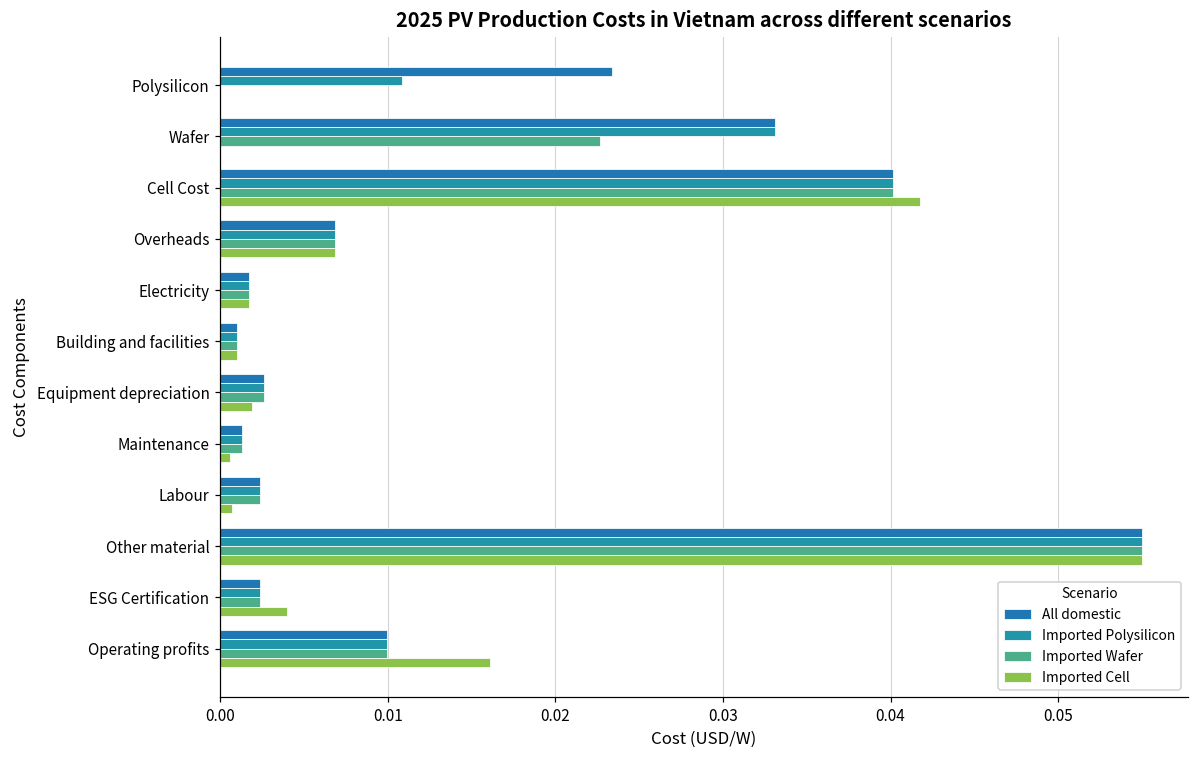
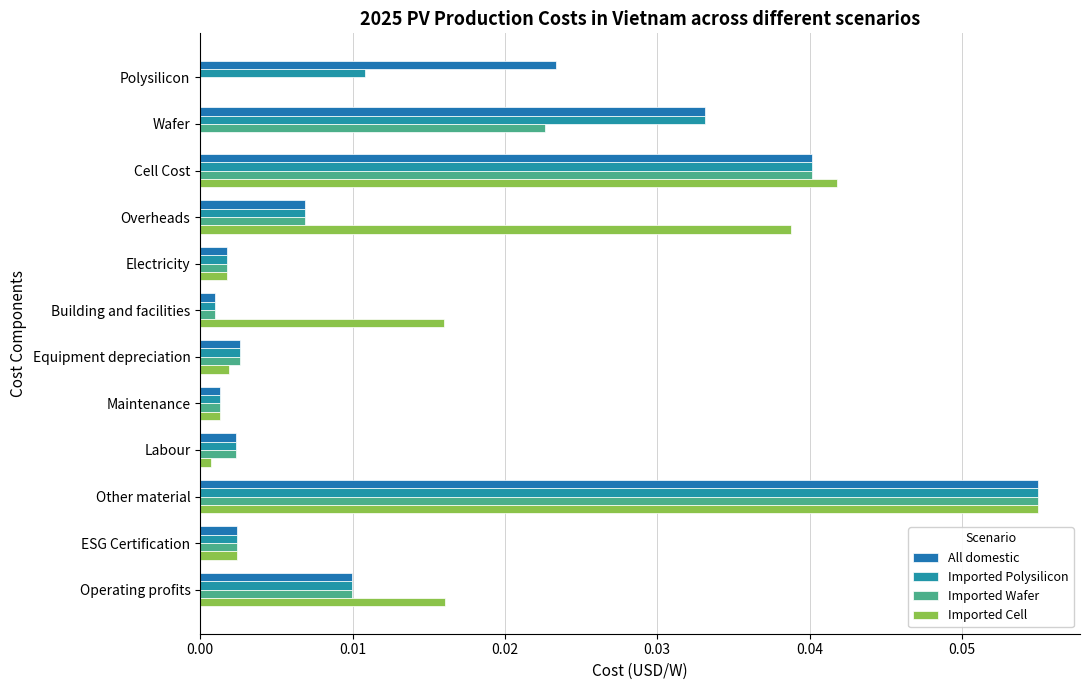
Imported Cell, Overheads: 0.0069 -> 0.0388
Imported Cell, Building and facilities: 0.001 -> 0.016
Imported Cell, Maintenance: 0.0006 -> 0.0013
Imported Cell, ESG Certification: 0.0040 -> 0.0024
